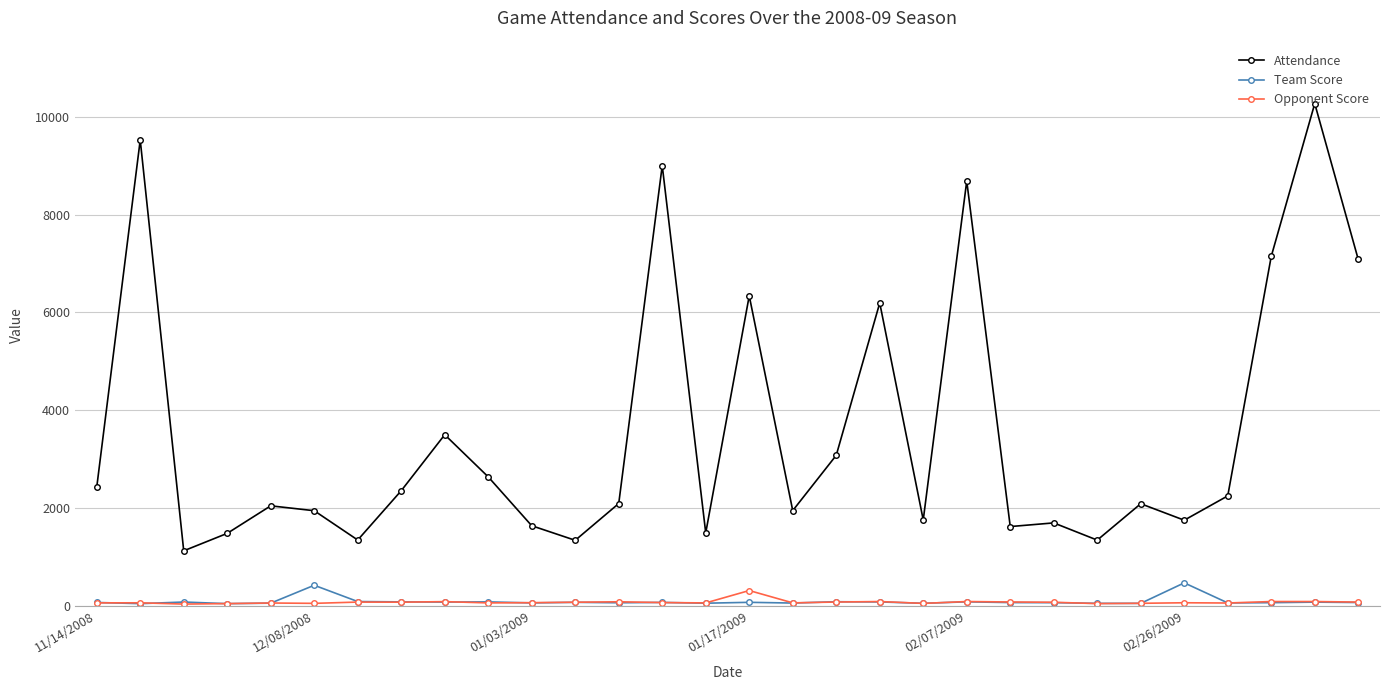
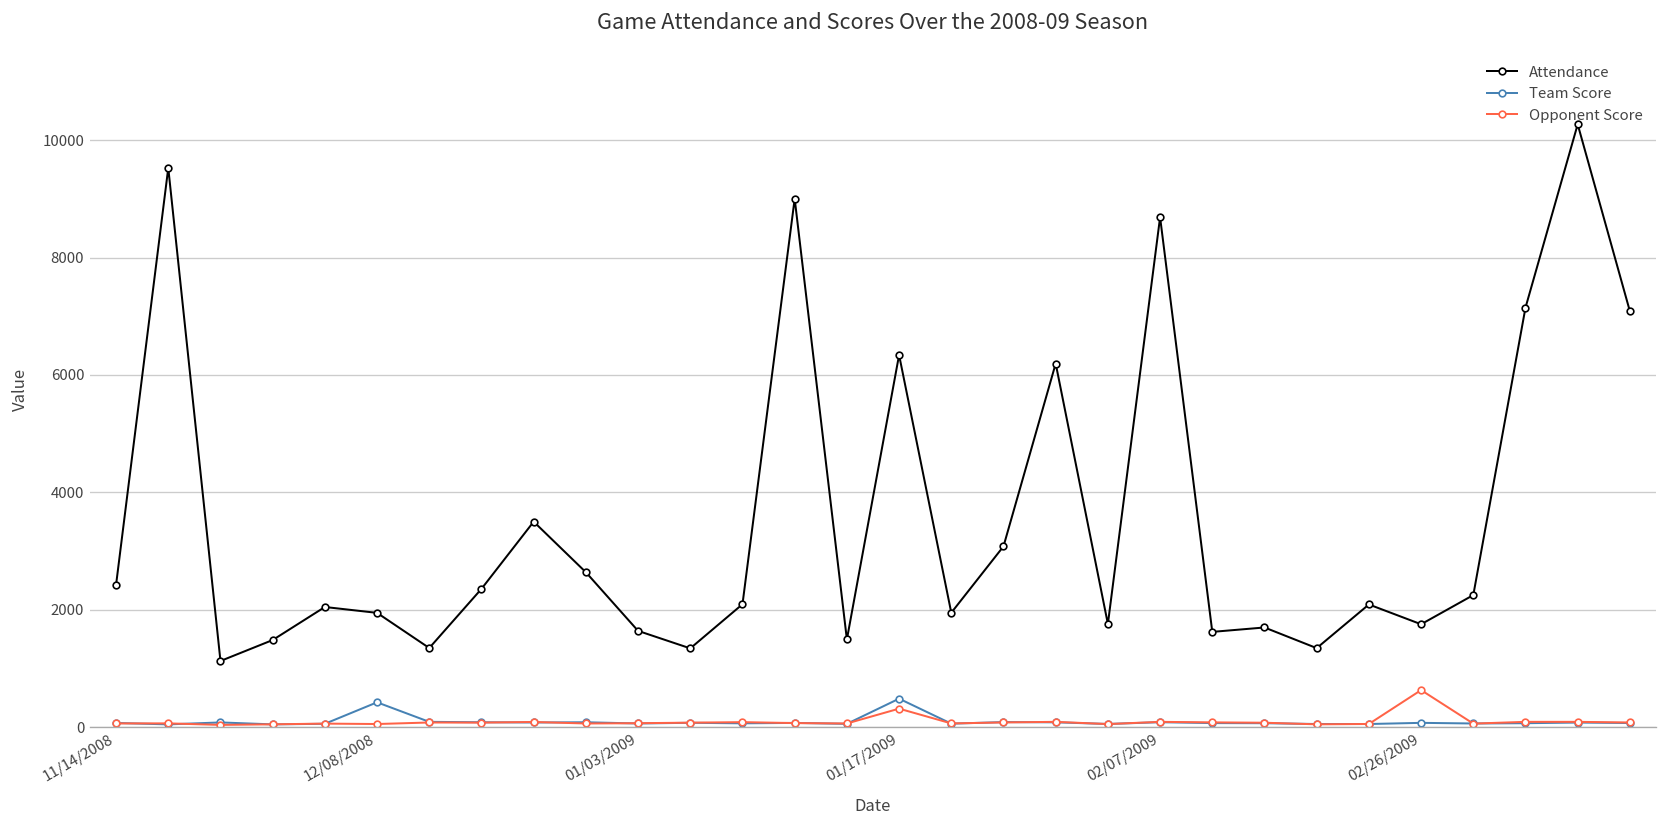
Team Score, 01/17/2009: 100 -> 500
Team Score, 02/26/2009: 500 -> 100
Opponent Score, 02/26/2009: 100 -> 600
